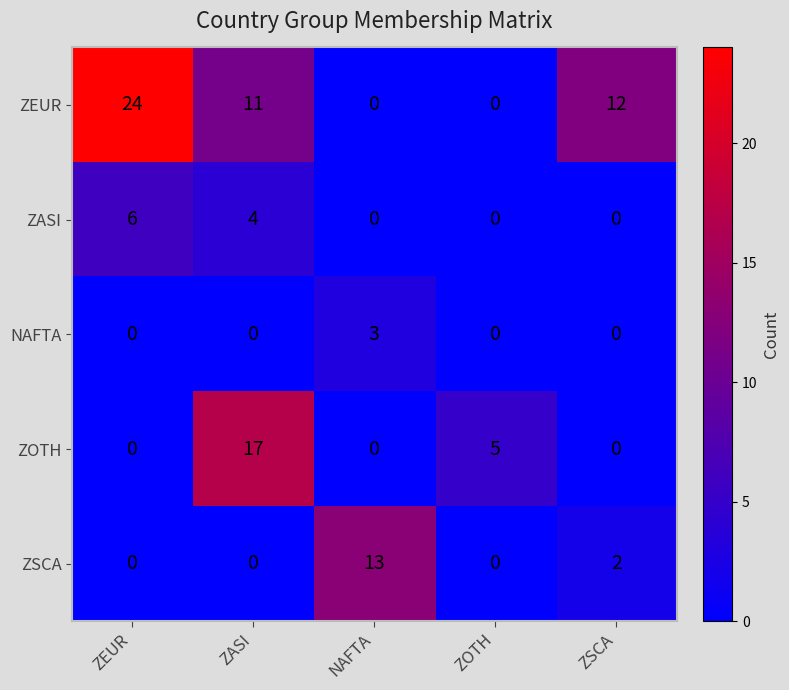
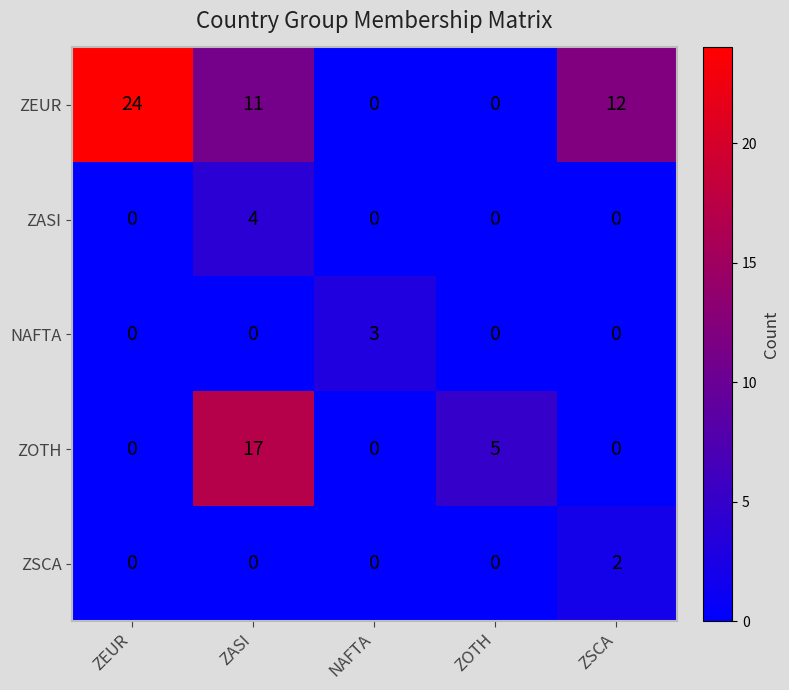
ZASI, ZEUR: 6 -> 0
ZSCA, NAFTA: 13 -> 0
